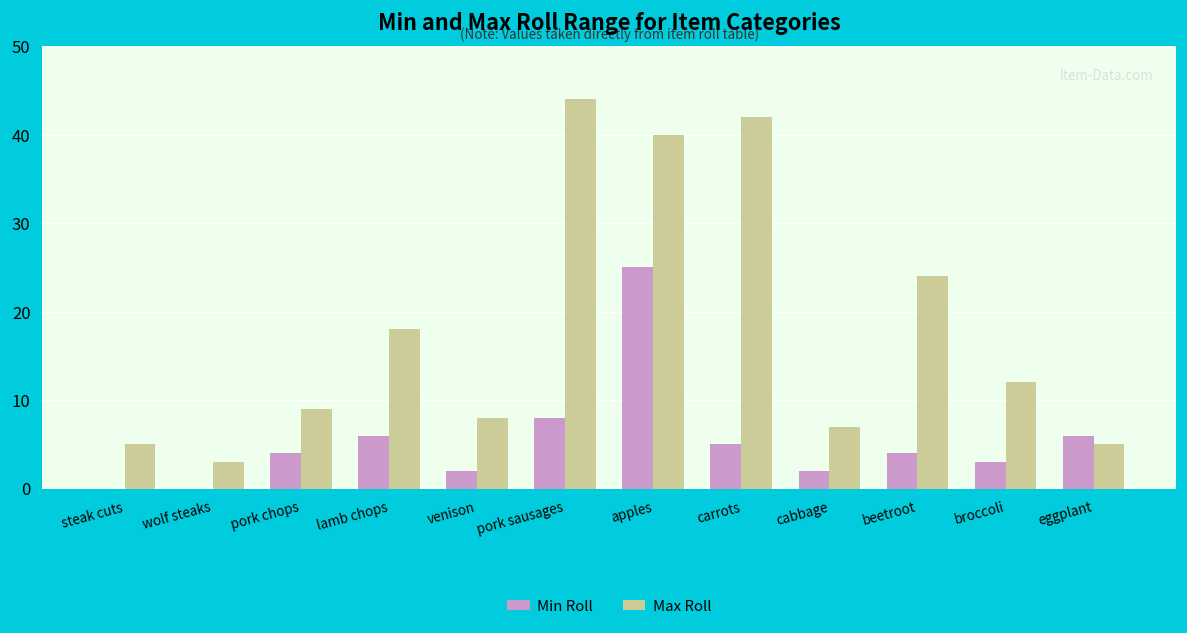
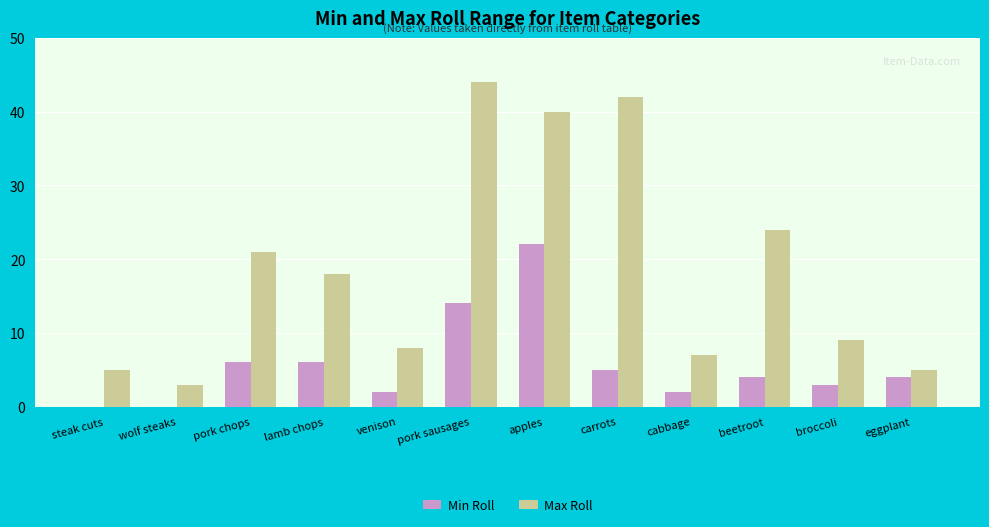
Min Roll, pork chops: 4 -> 6
Max Roll, pork chops: 9 -> 21
Min Roll, pork sausages: 8 -> 14
Min Roll, apples: 25 -> 22
Max Roll, broccoli: 12 -> 9
Min Roll, eggplant: 6 -> 4
